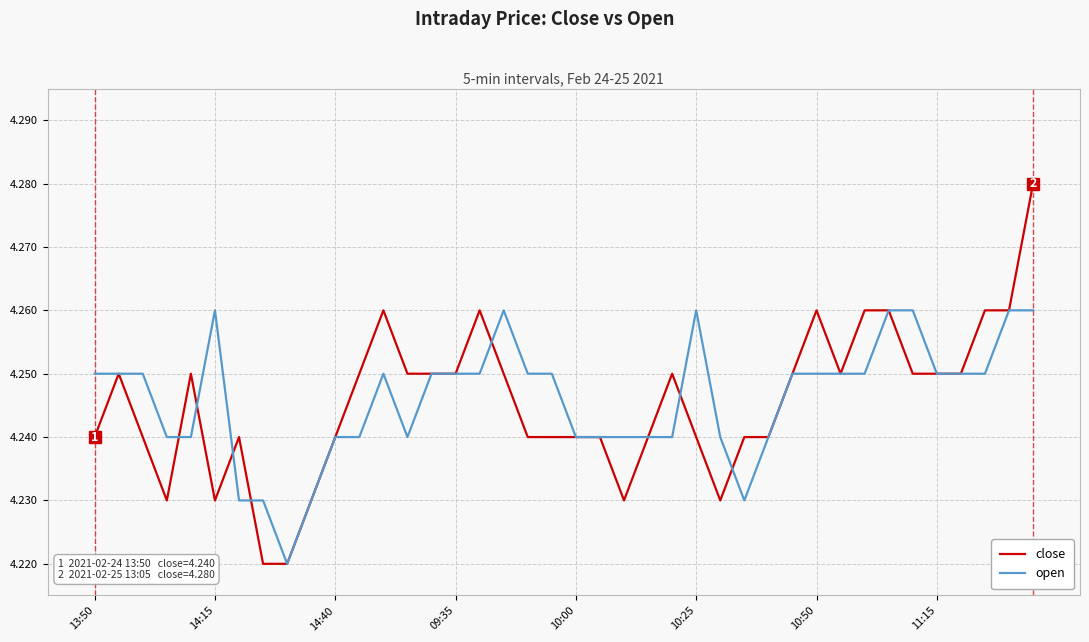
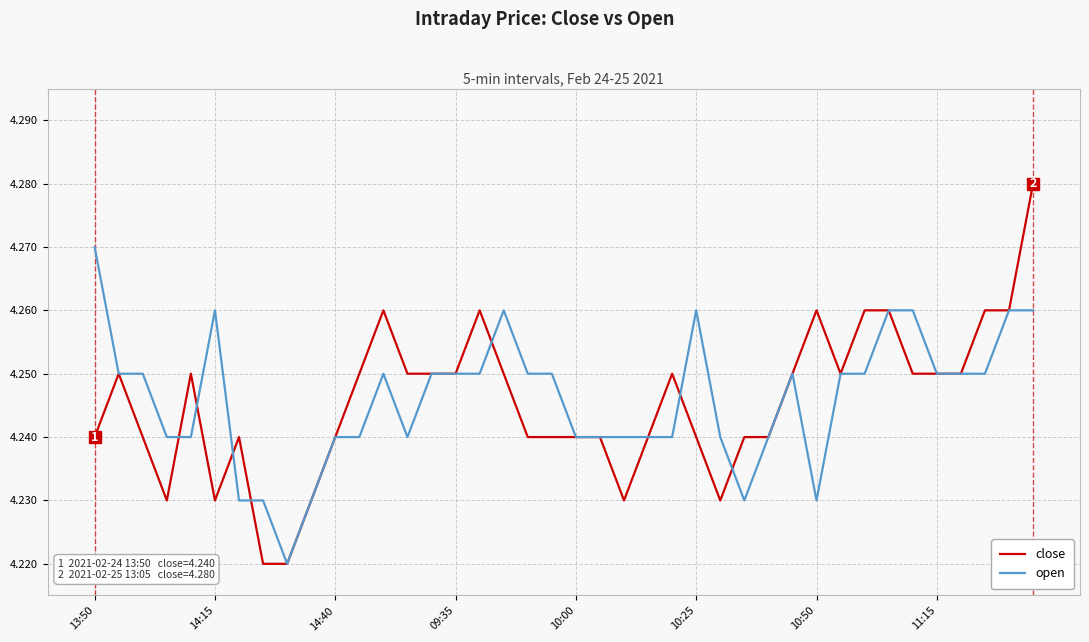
open, 13:50: 4.25 -> 4.27
open, 10:50: 4.25 -> 4.23
